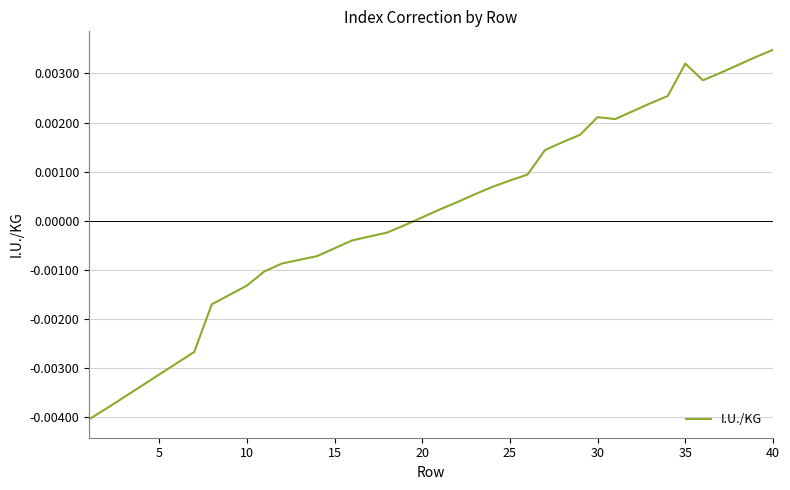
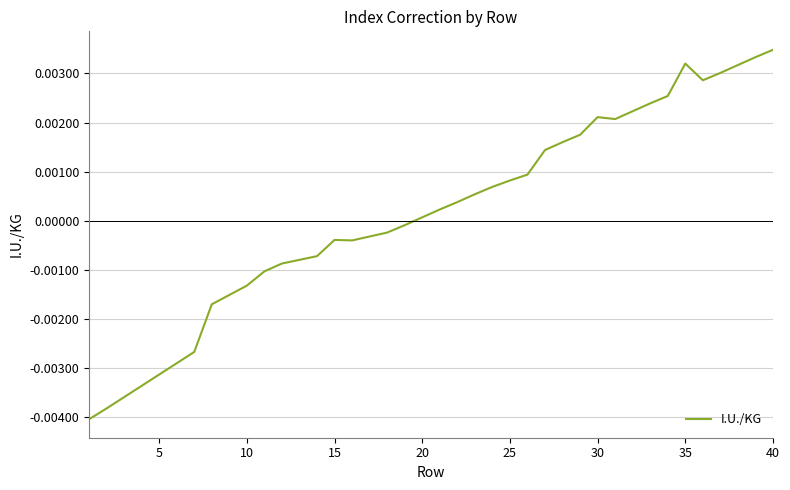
15: -0.0006 -> -0.0004
